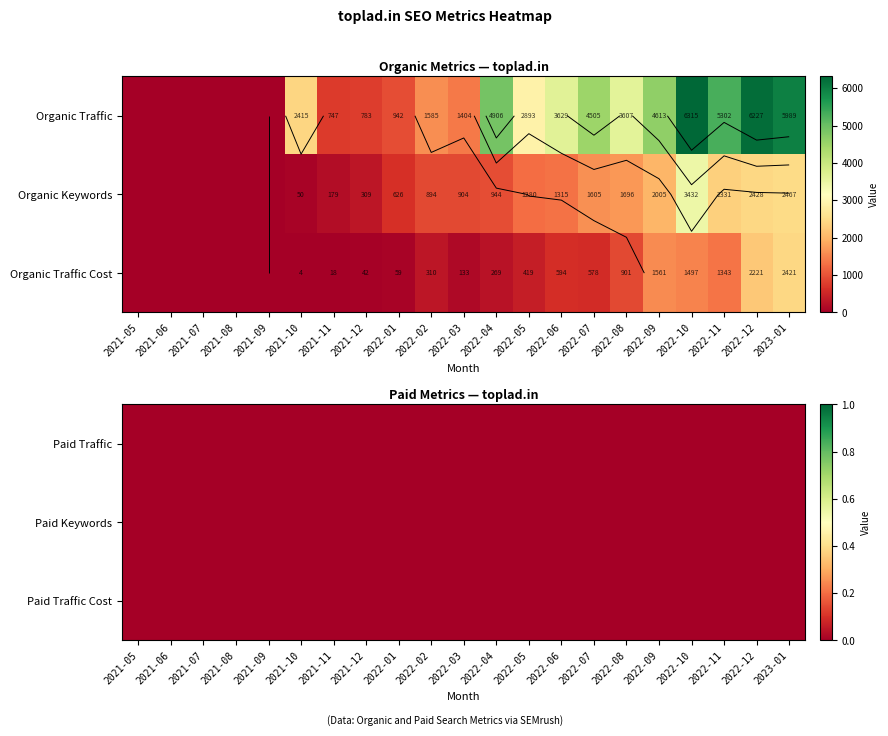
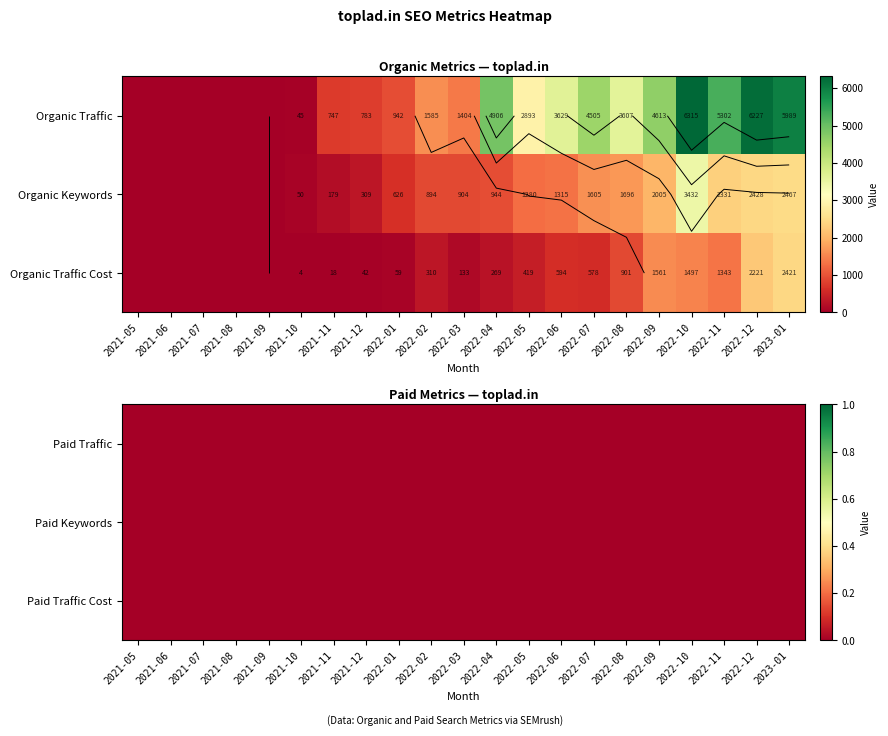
Organic Metrics — toplad.in, Organic Traffic, 2021-10: 2415 -> 45
